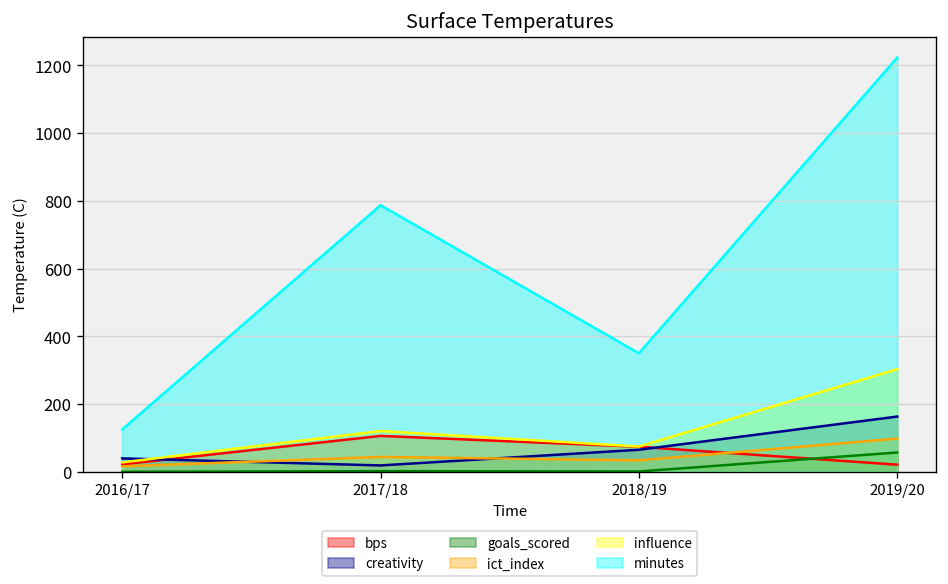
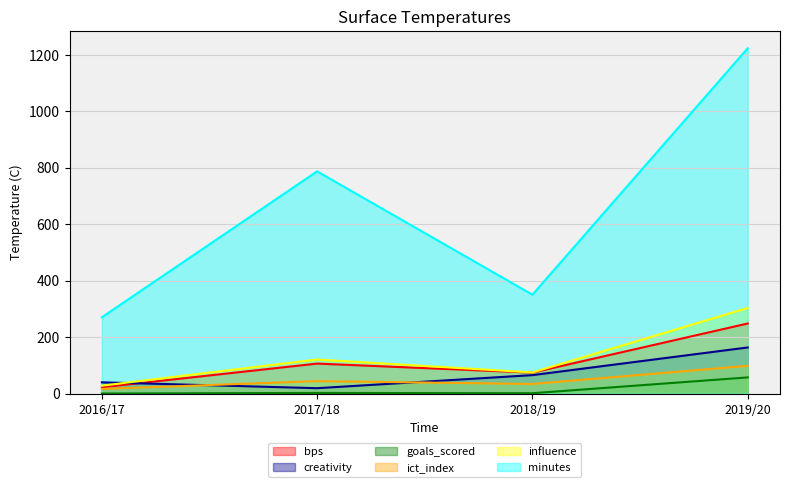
minutes, 2016/17: 130 -> 270
bps, 2019/20: 20 -> 250
